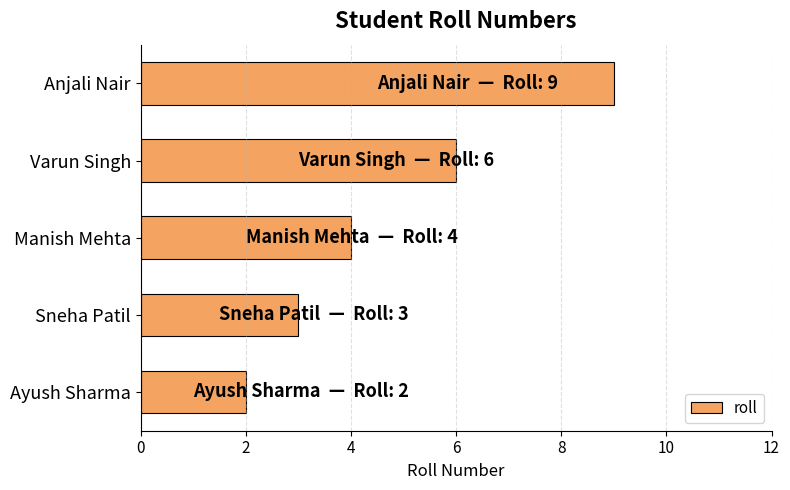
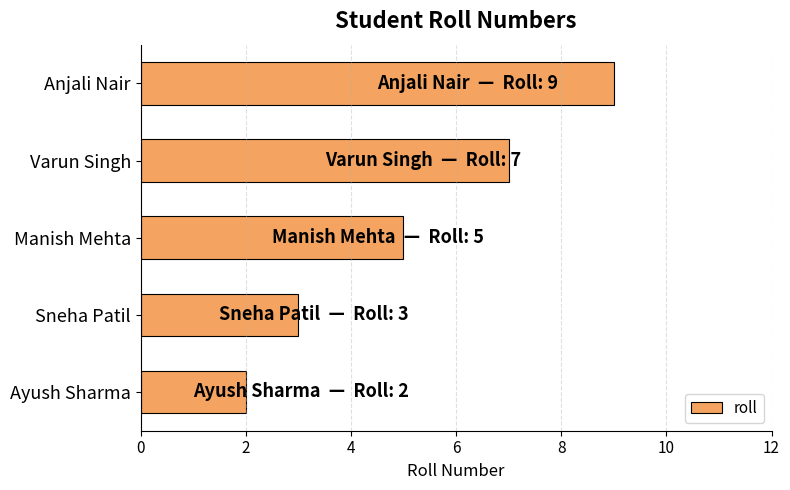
Varun Singh: 6 -> 7
Manish Mehta: 4 -> 5
